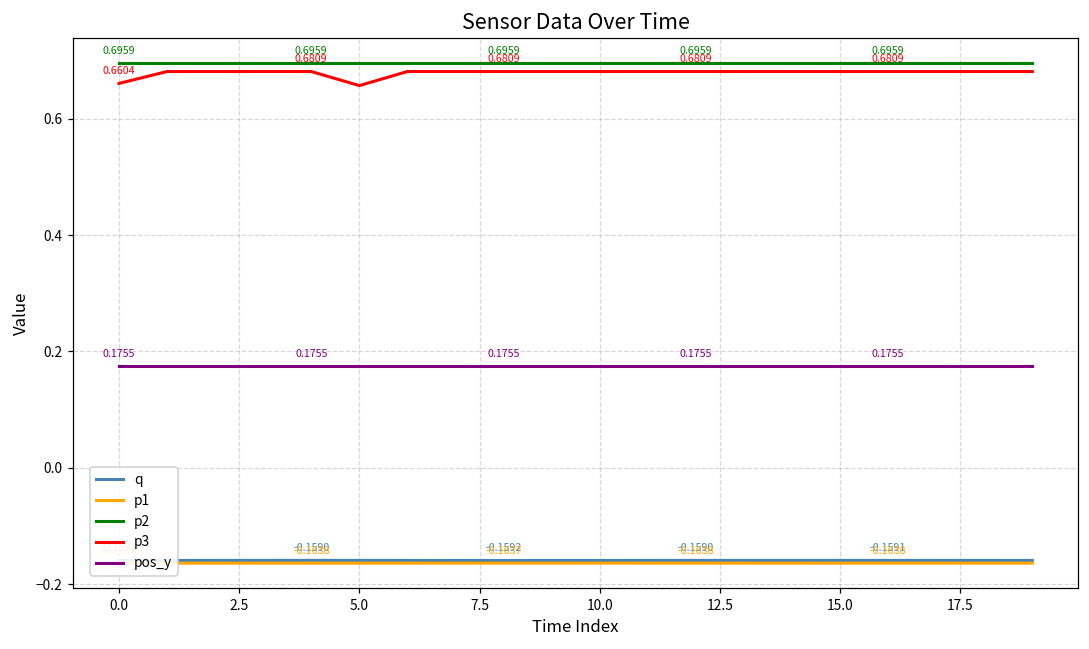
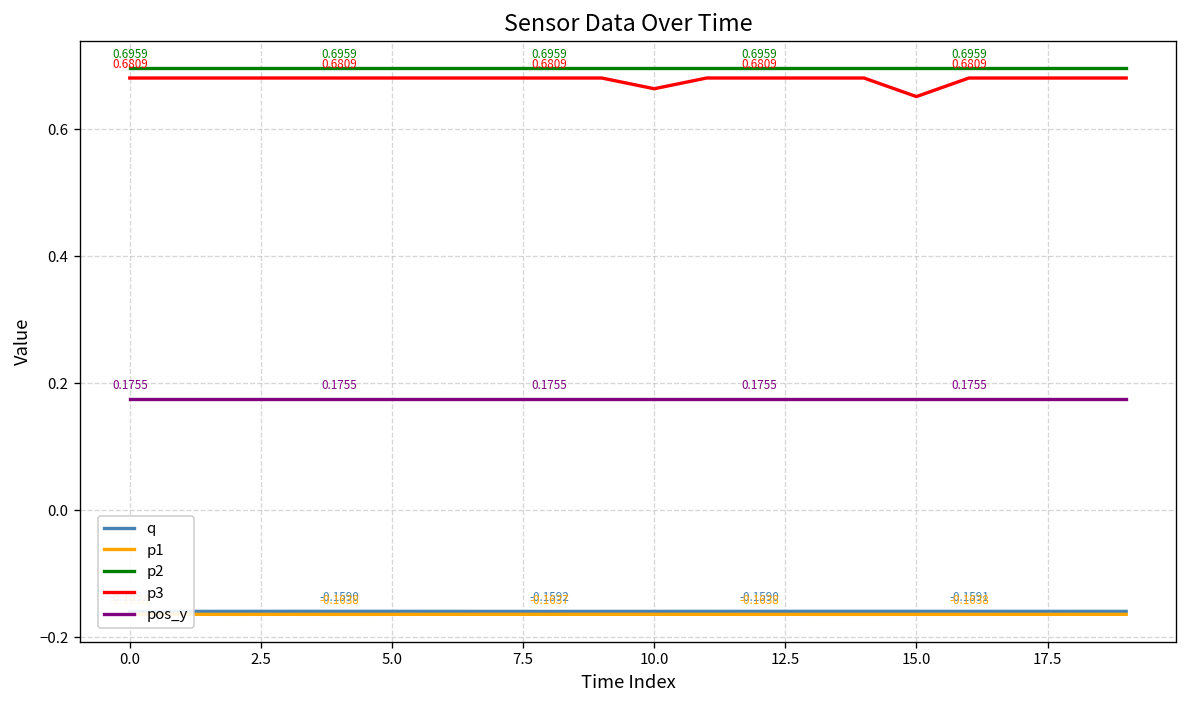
p3, 0.0: 0.6604 -> 0.6809
p3, 5.0: 0.66 -> 0.68
p3, 10.0: 0.68 -> 0.66
p3, 15.0: 0.68 -> 0.65
